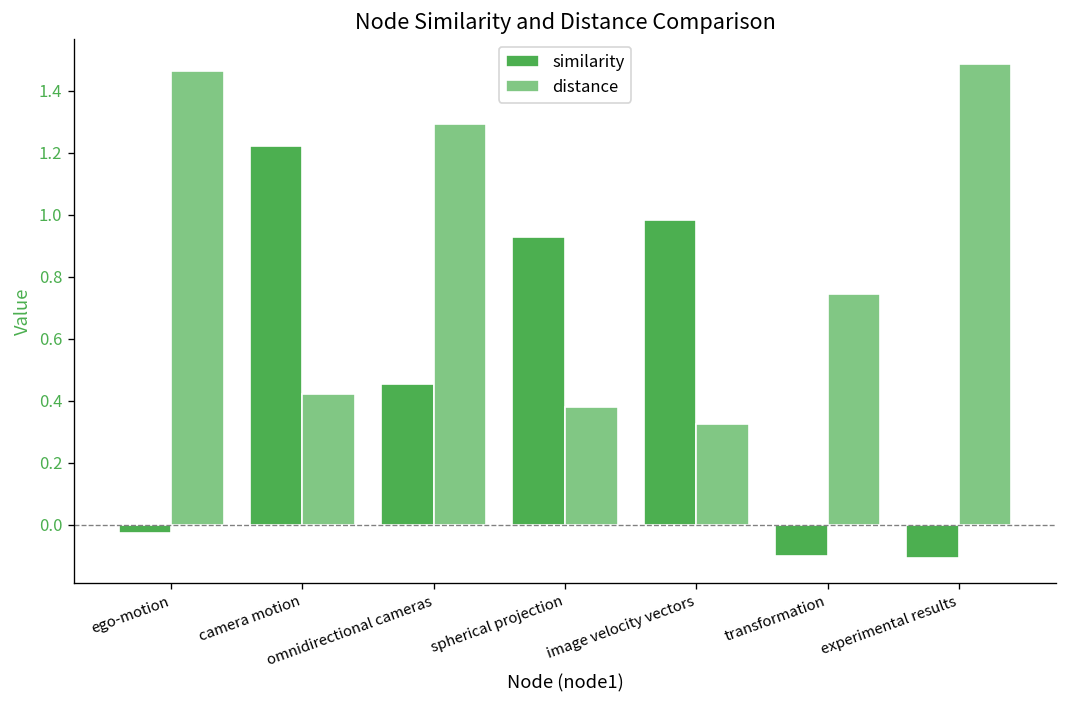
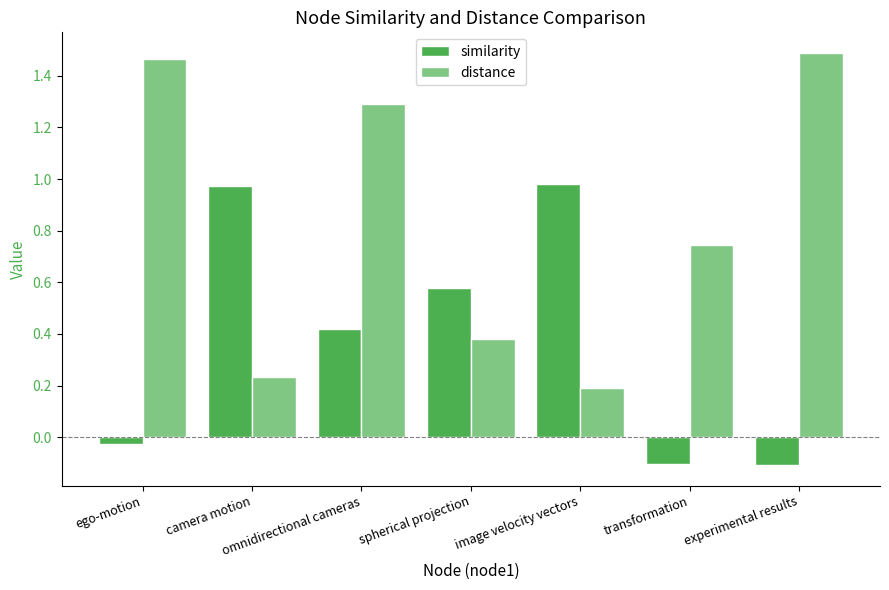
similarity, camera motion: 1.22 -> 0.97
distance, camera motion: 0.42 -> 0.23
similarity, omnidirectional cameras: 0.45 -> 0.42
similarity, spherical projection: 0.93 -> 0.58
distance, image velocity vectors: 0.33 -> 0.19
